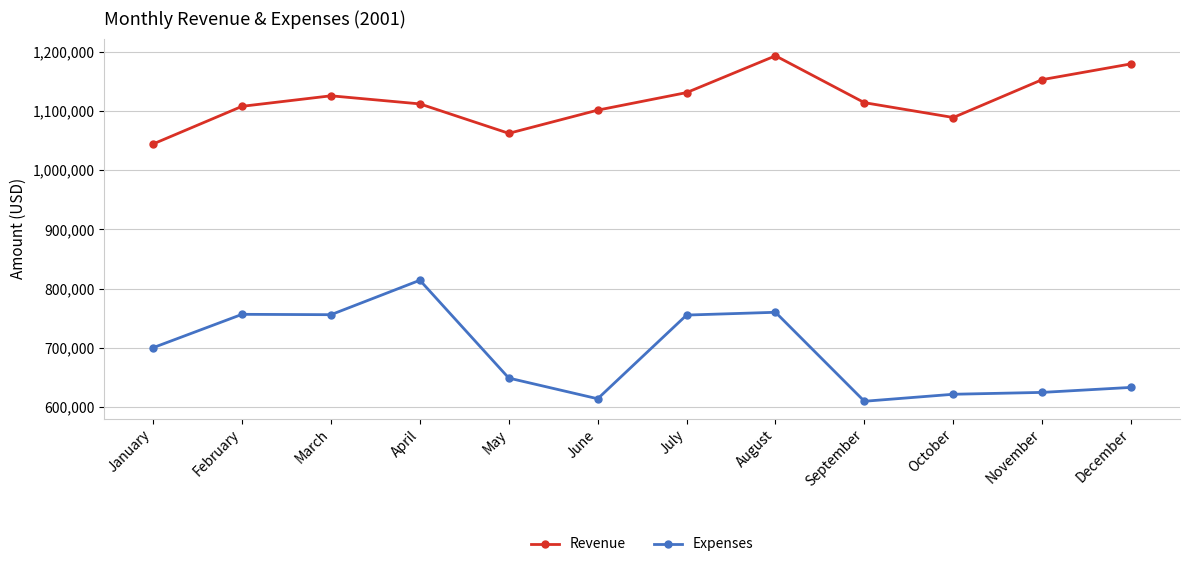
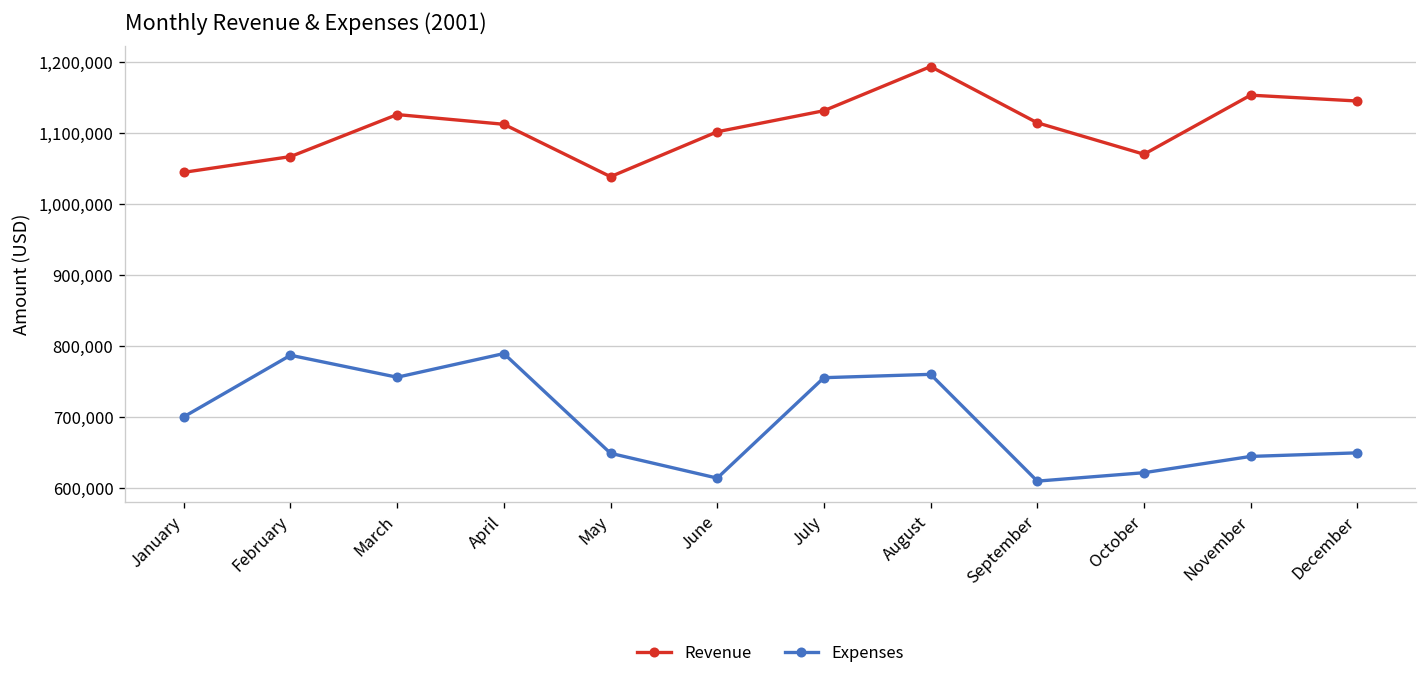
Revenue, February: 1,110,000 -> 1,070,000
Expenses, February: 760,000 -> 790,000
Expenses, April: 810,000 -> 790,000
Revenue, May: 1,060,000 -> 1,040,000
Revenue, October: 1,090,000 -> 1,070,000
Expenses, November: 630,000 -> 640,000
Revenue, December: 1,180,000 -> 1,140,000
Expenses, December: 630,000 -> 650,000
